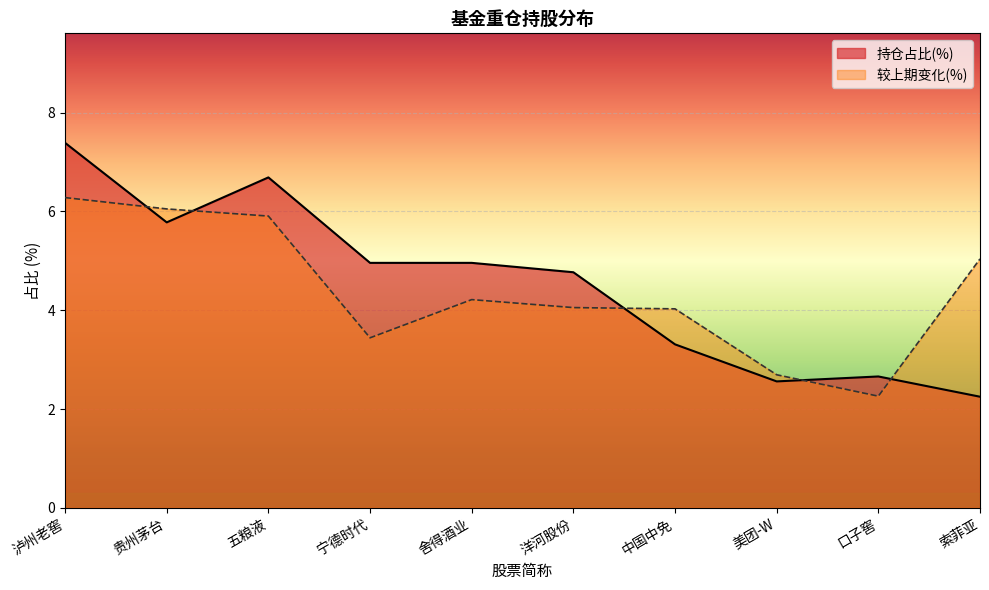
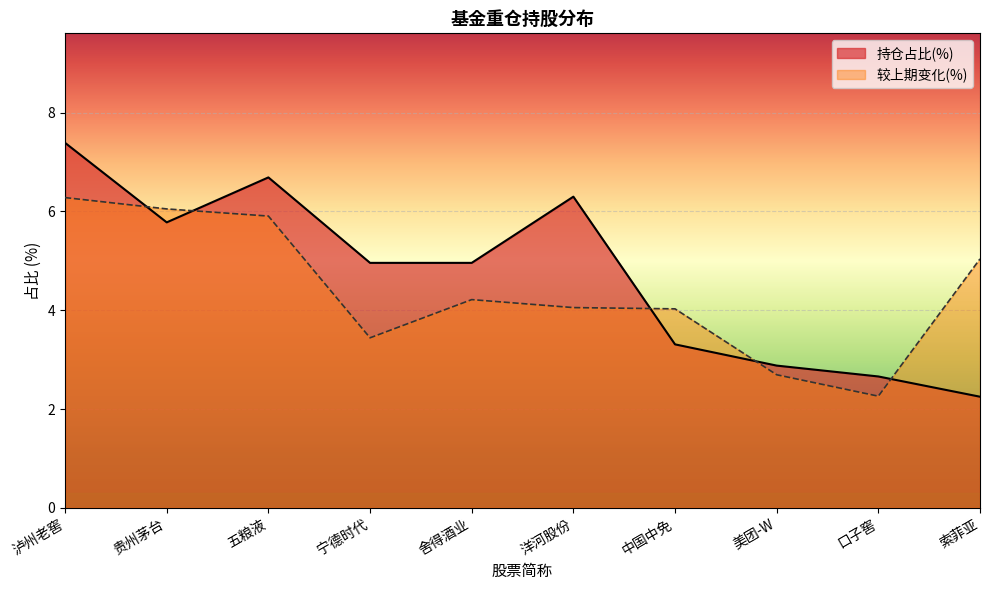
持仓占比(%), 洋河股份: 4.8 -> 6.3
持仓占比(%), 美团-W: 2.6 -> 2.9
